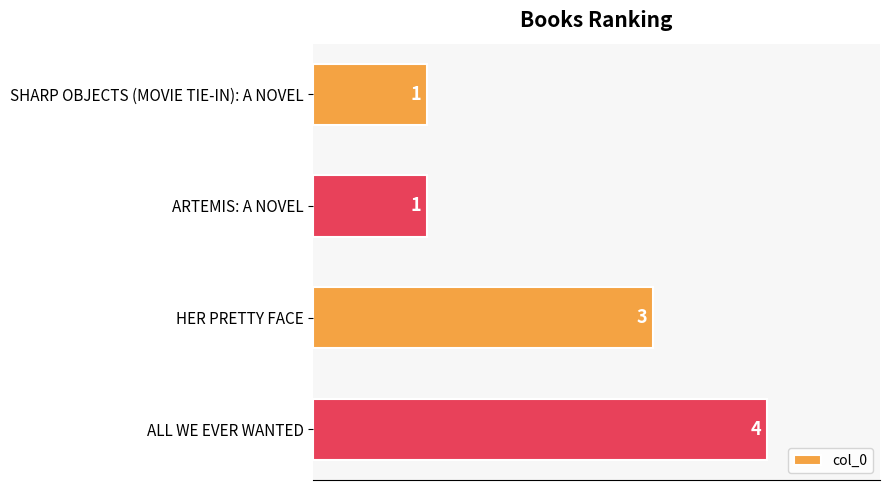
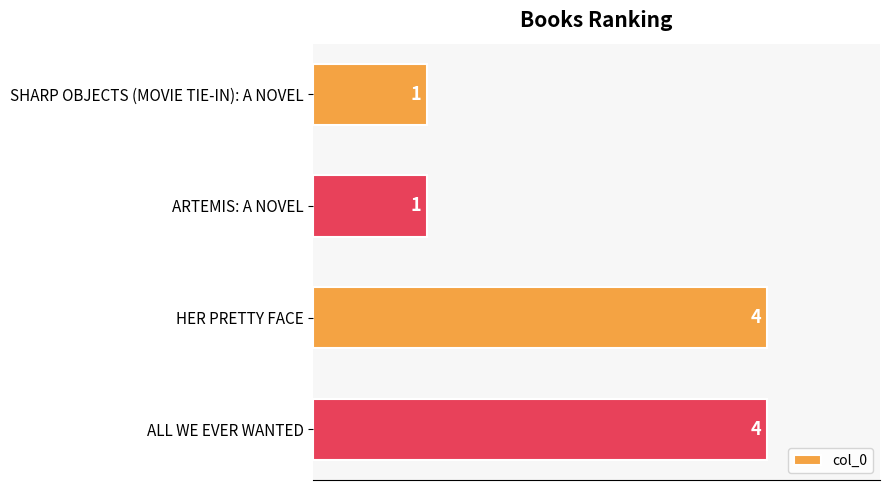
HER PRETTY FACE: 3 -> 4
